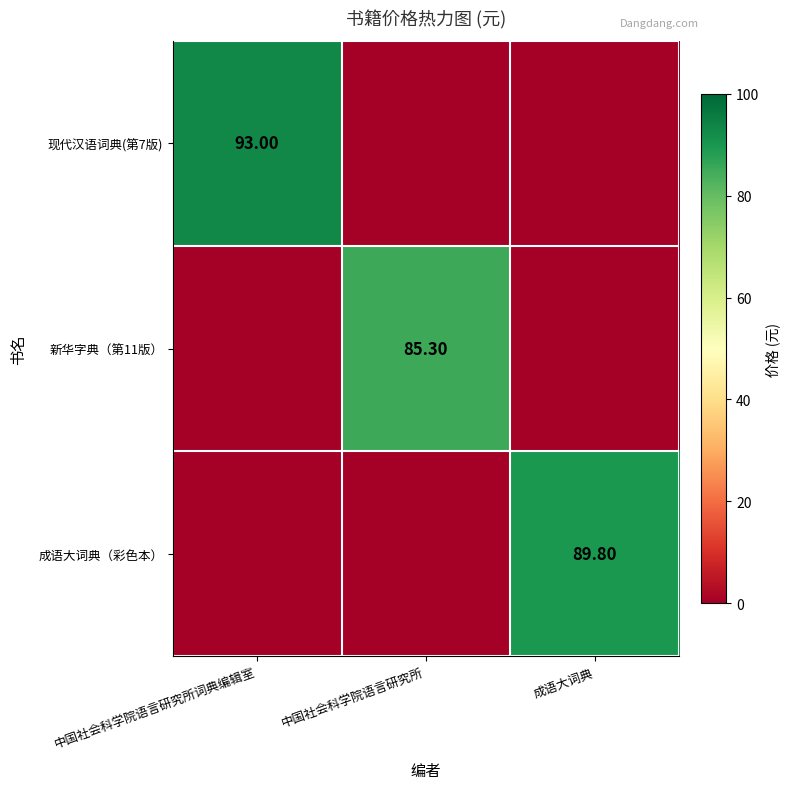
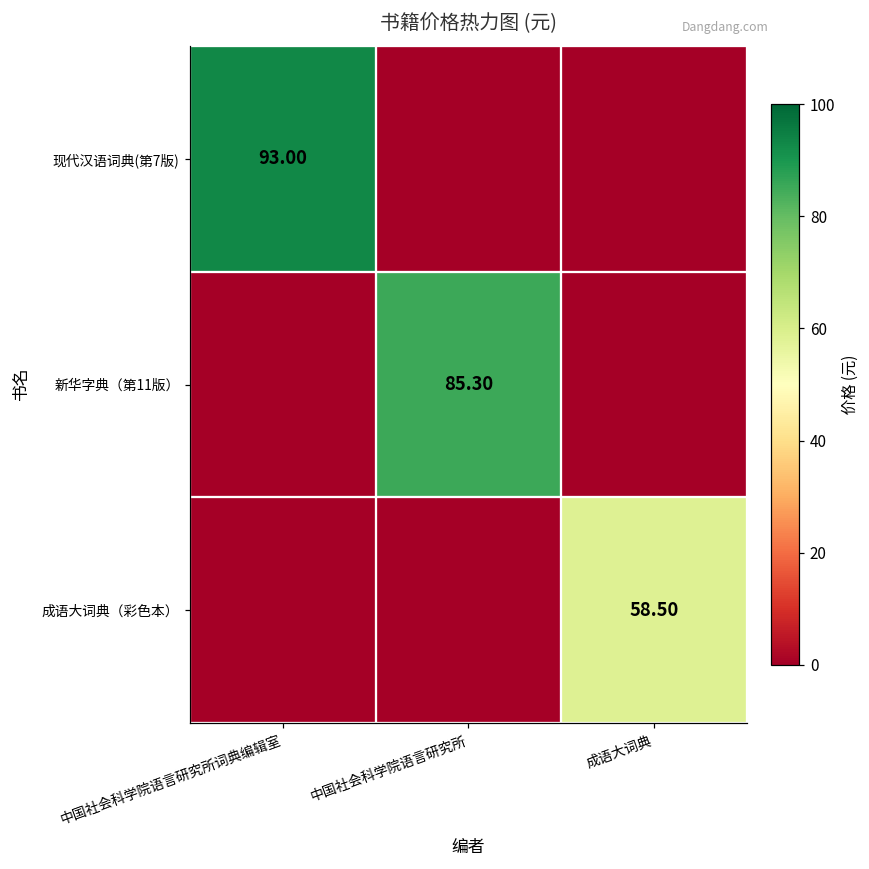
成语大词典（彩色本）, 成语大词典: 89.80 -> 58.50
